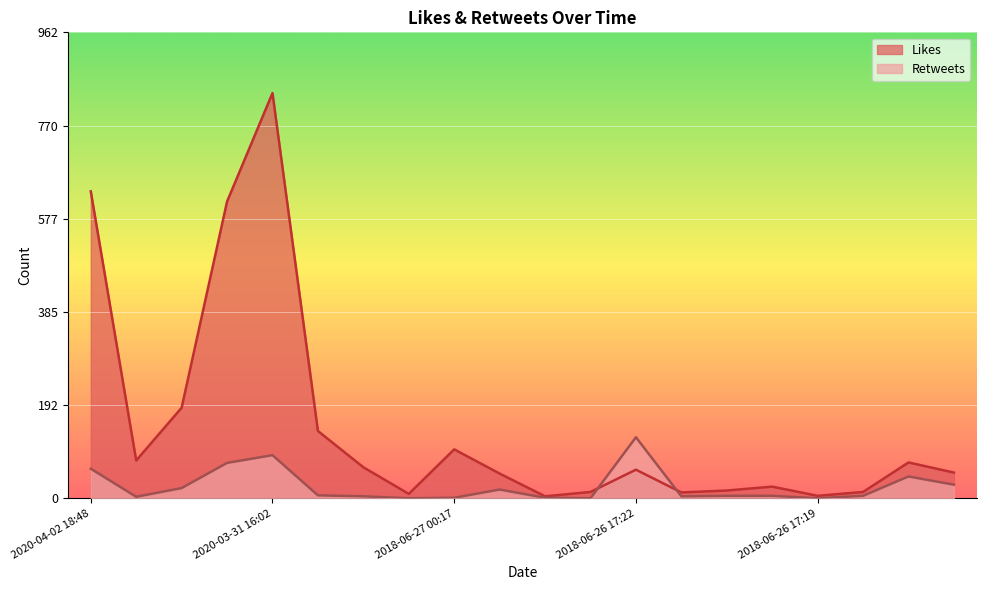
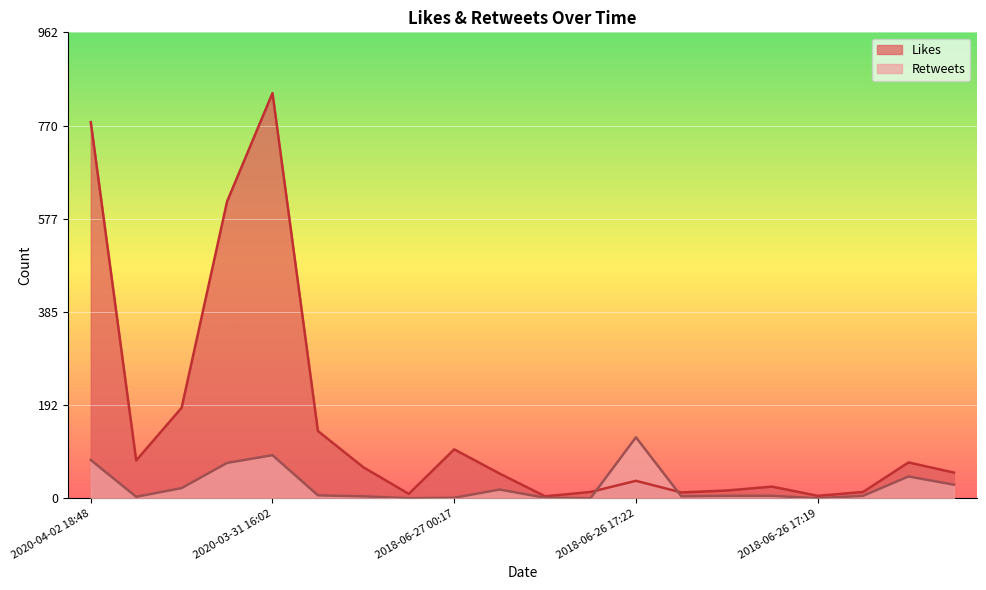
Likes, 2020-04-02 18:48: 630 -> 780
Retweets, 2020-04-02 18:48: 60 -> 80
Likes, 2018-06-26 17:22: 60 -> 40
